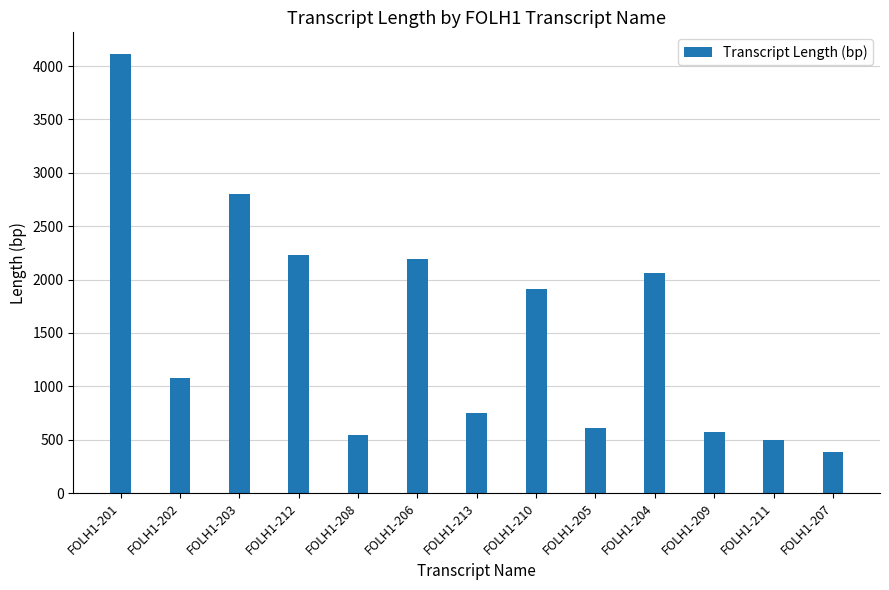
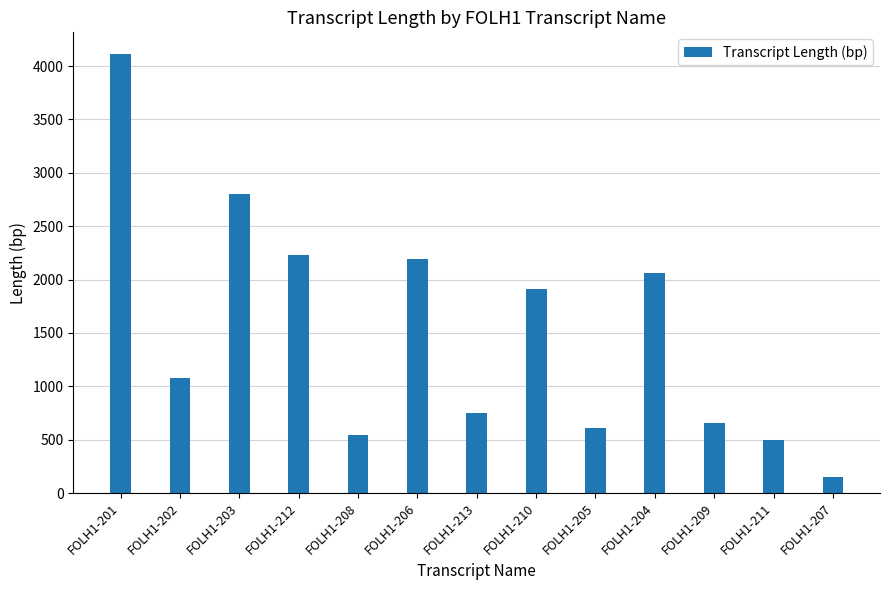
FOLH1-209: 570 -> 650
FOLH1-207: 390 -> 150
